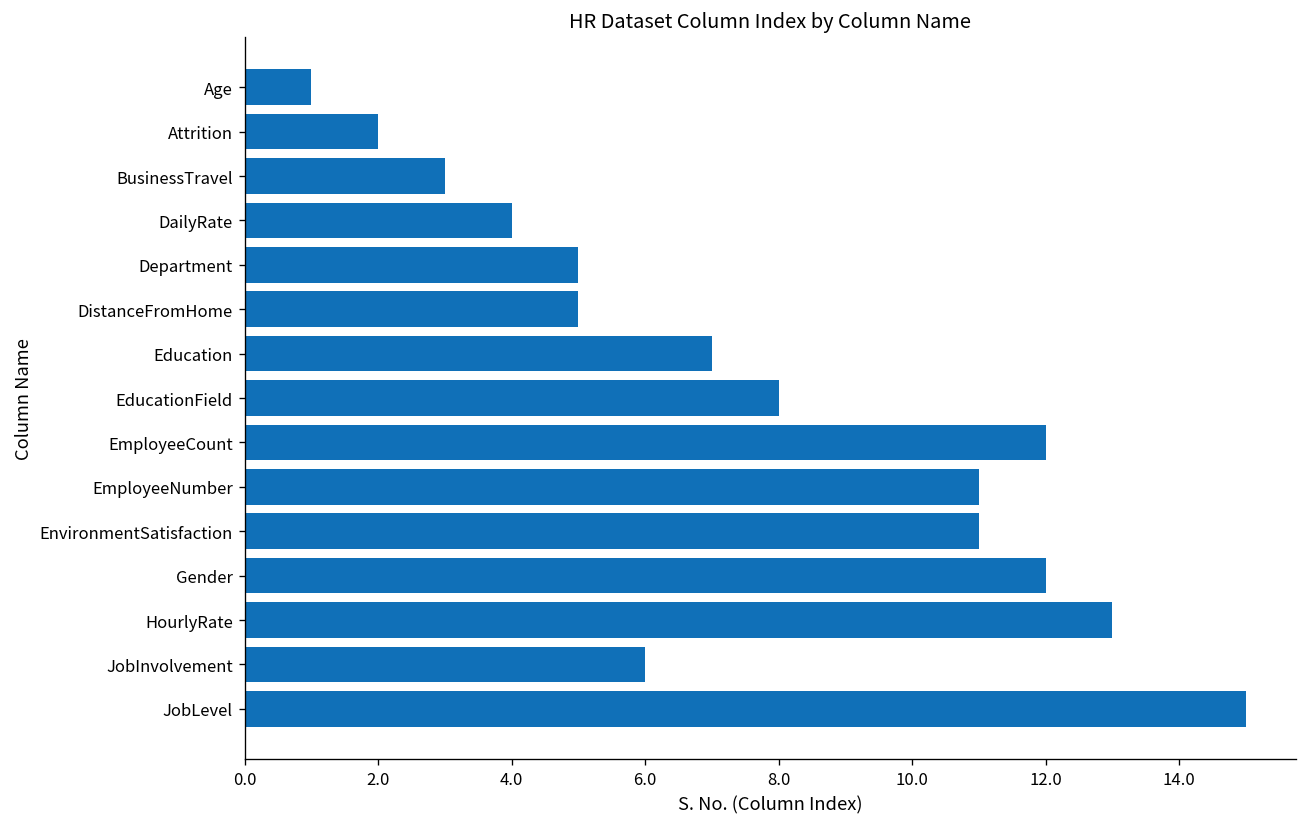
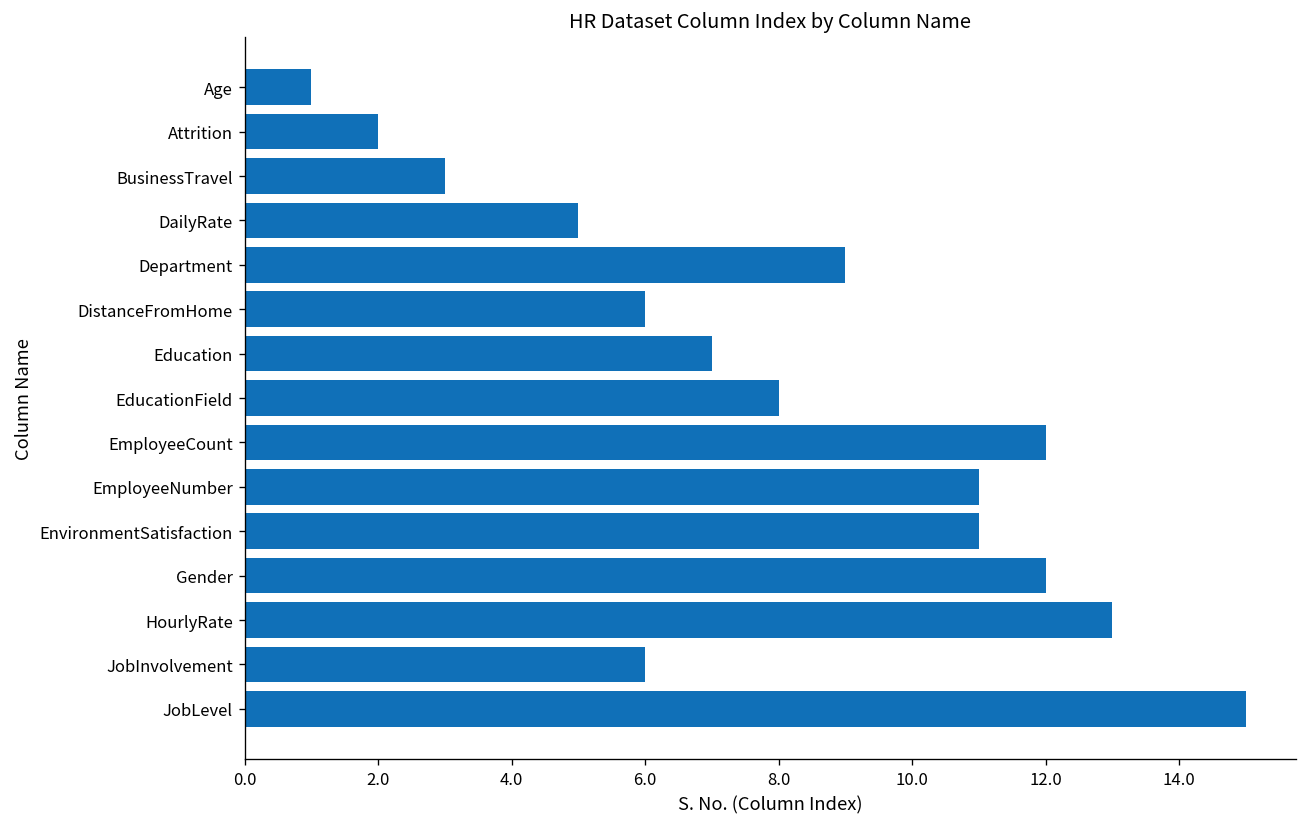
DailyRate: 4 -> 5
Department: 5 -> 9
DistanceFromHome: 5 -> 6
